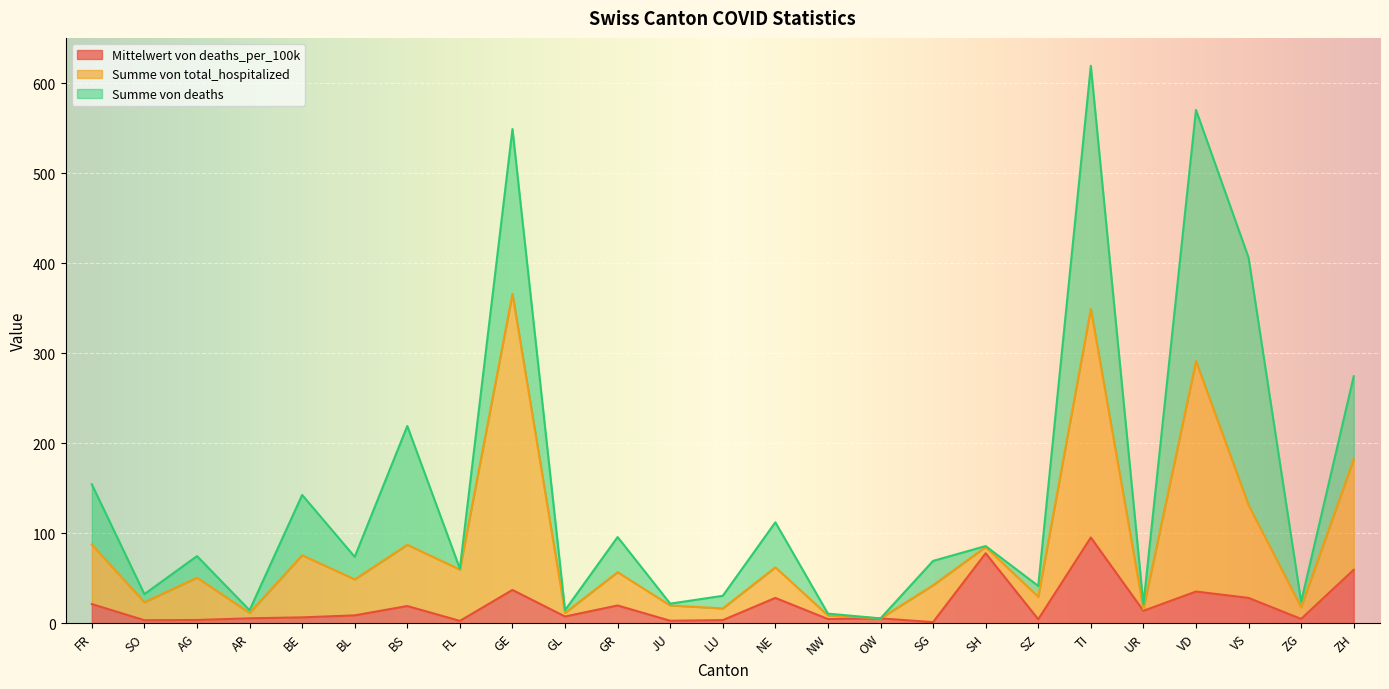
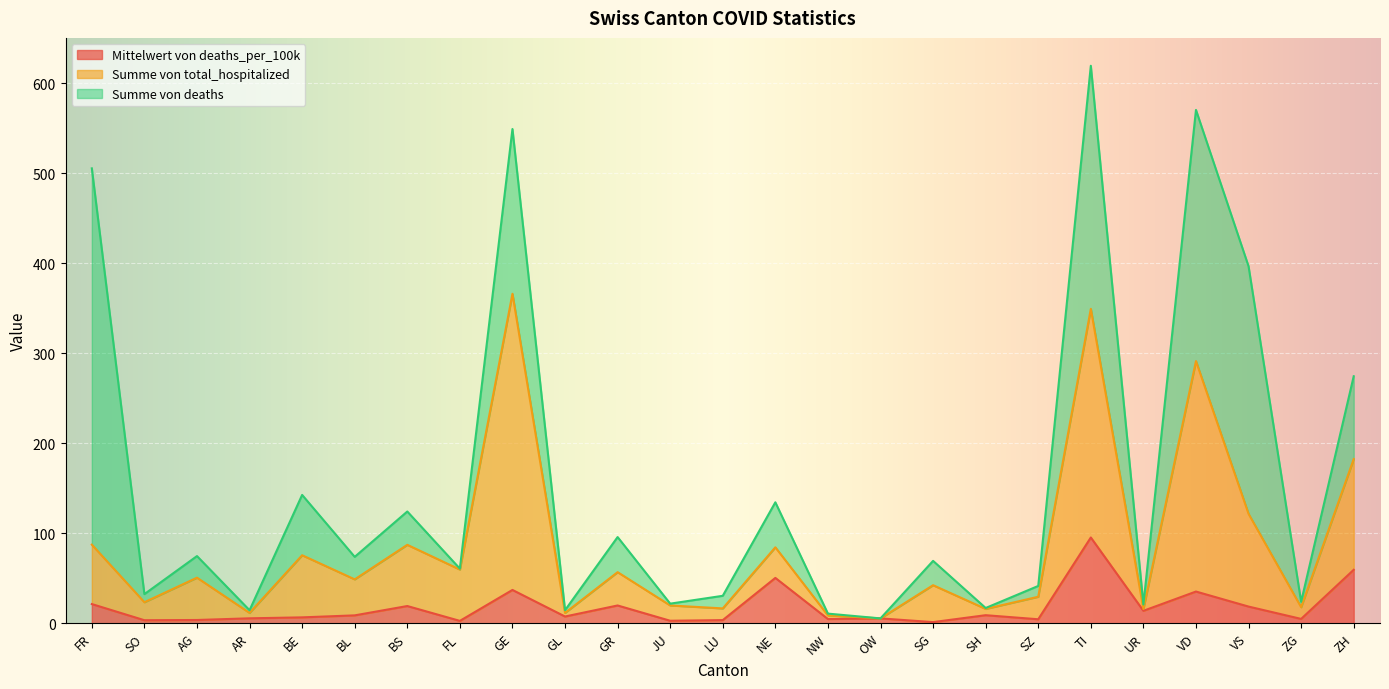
Summe von deaths, FR: 70 -> 420
Summe von deaths, BS: 130 -> 40
Mittelwert von deaths_per_100k, NE: 30 -> 50
Mittelwert von deaths_per_100k, SH: 80 -> 10
Mittelwert von deaths_per_100k, VS: 30 -> 20
